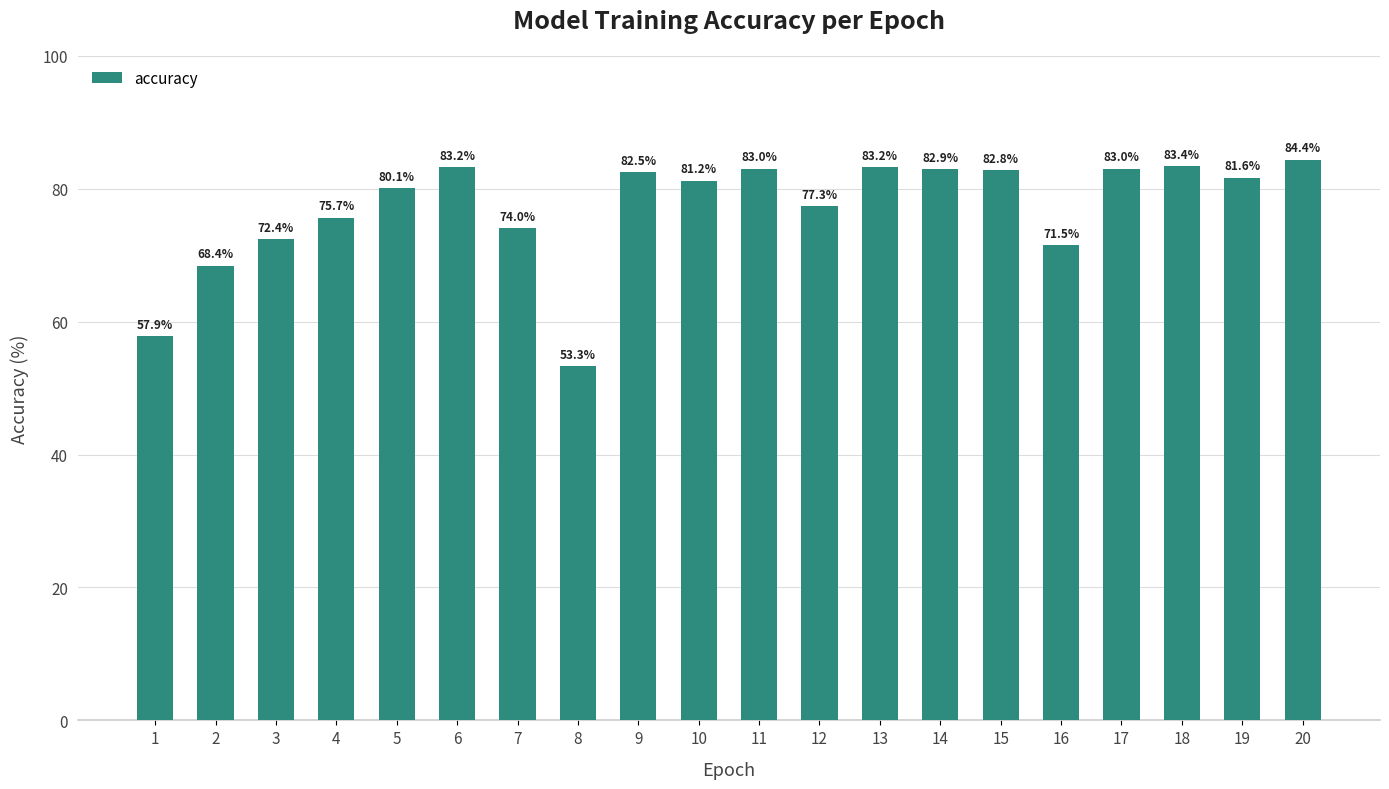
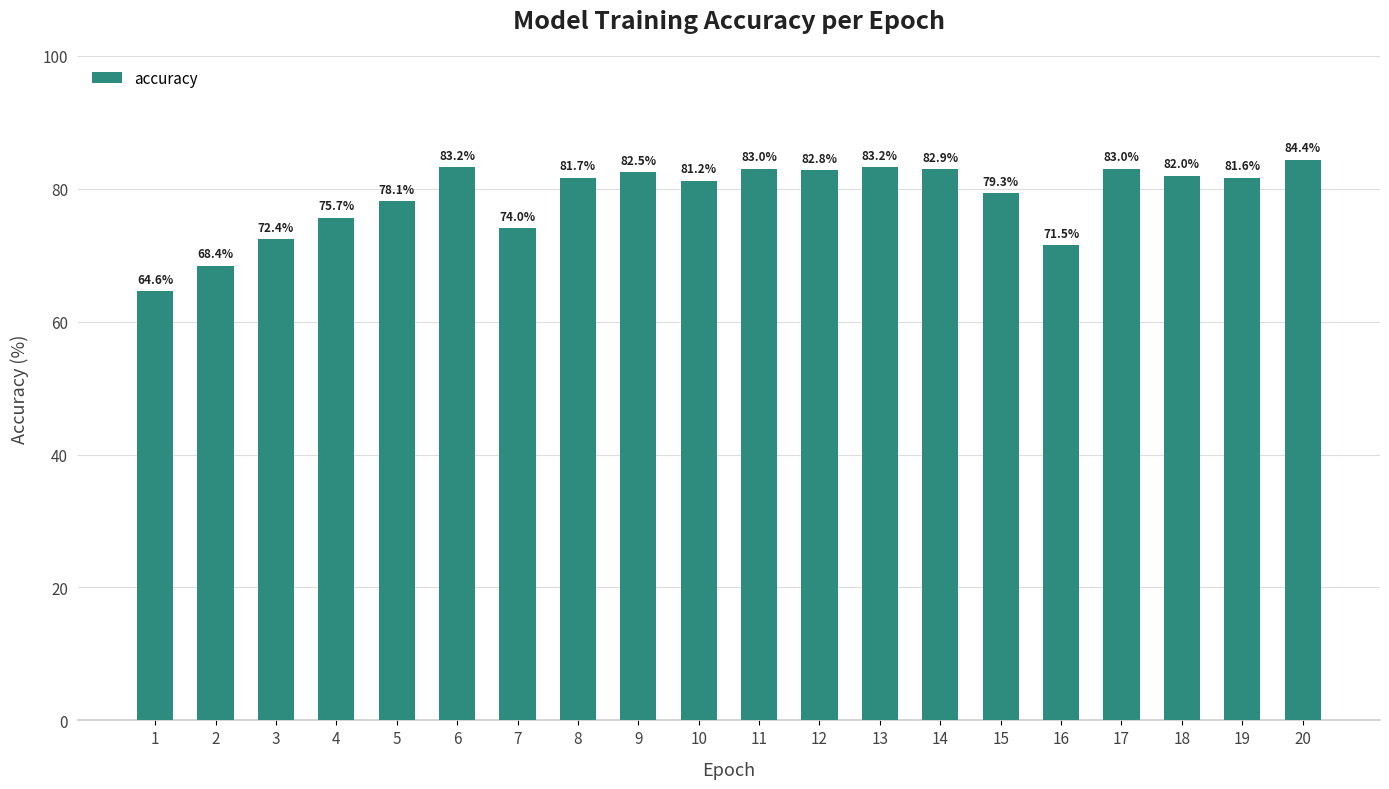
1: 57.9% -> 64.6%
5: 80.1% -> 78.1%
8: 53.3% -> 81.7%
12: 77.3% -> 82.8%
15: 82.8% -> 79.3%
18: 83.4% -> 82.0%
